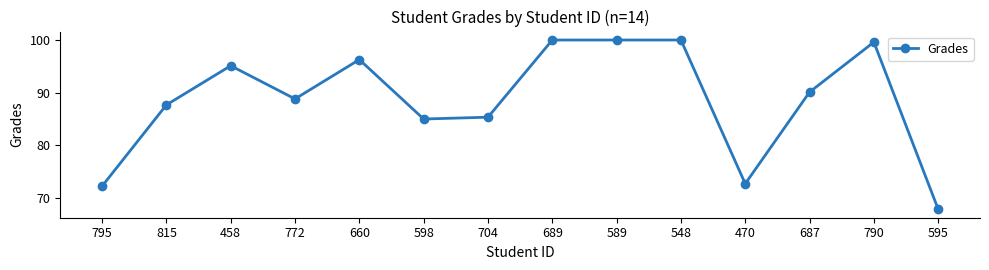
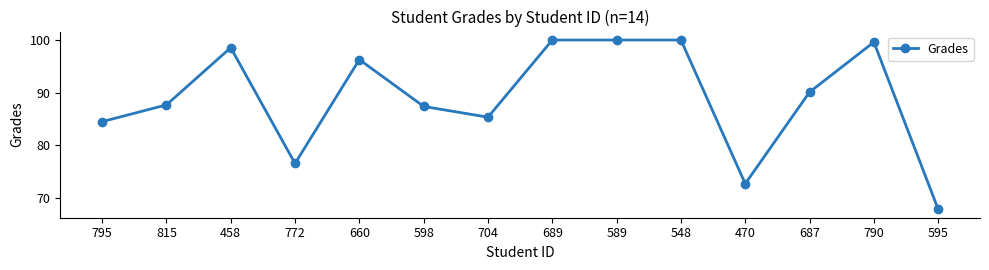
795: 72 -> 84
458: 95 -> 99
772: 89 -> 76
598: 85 -> 87
